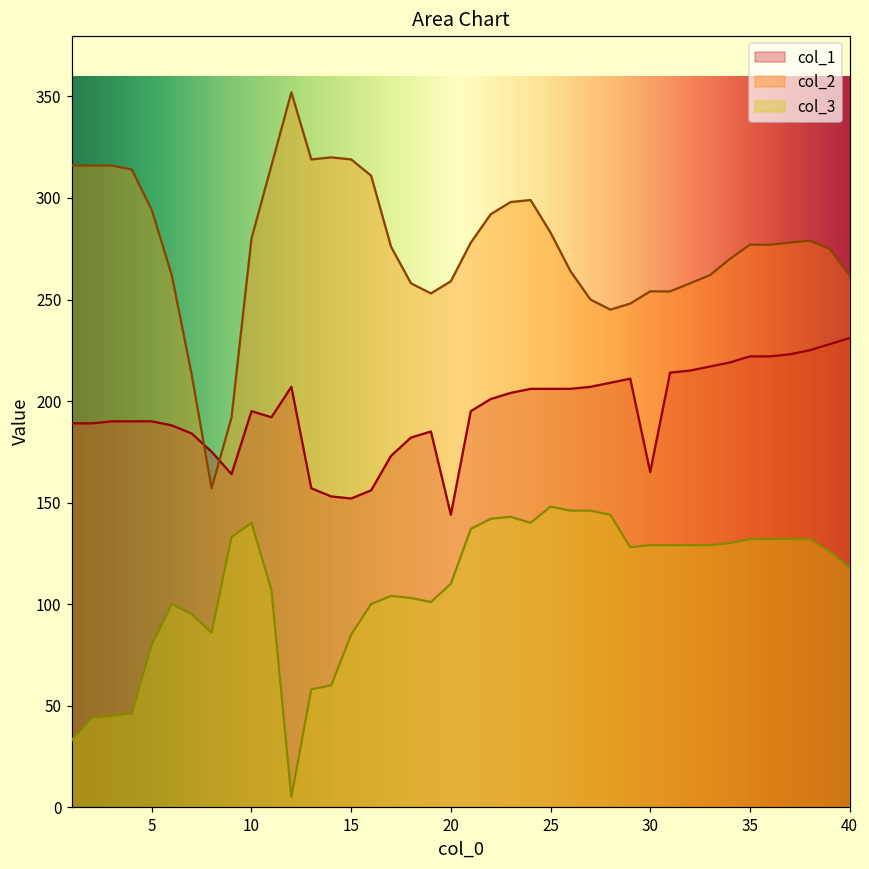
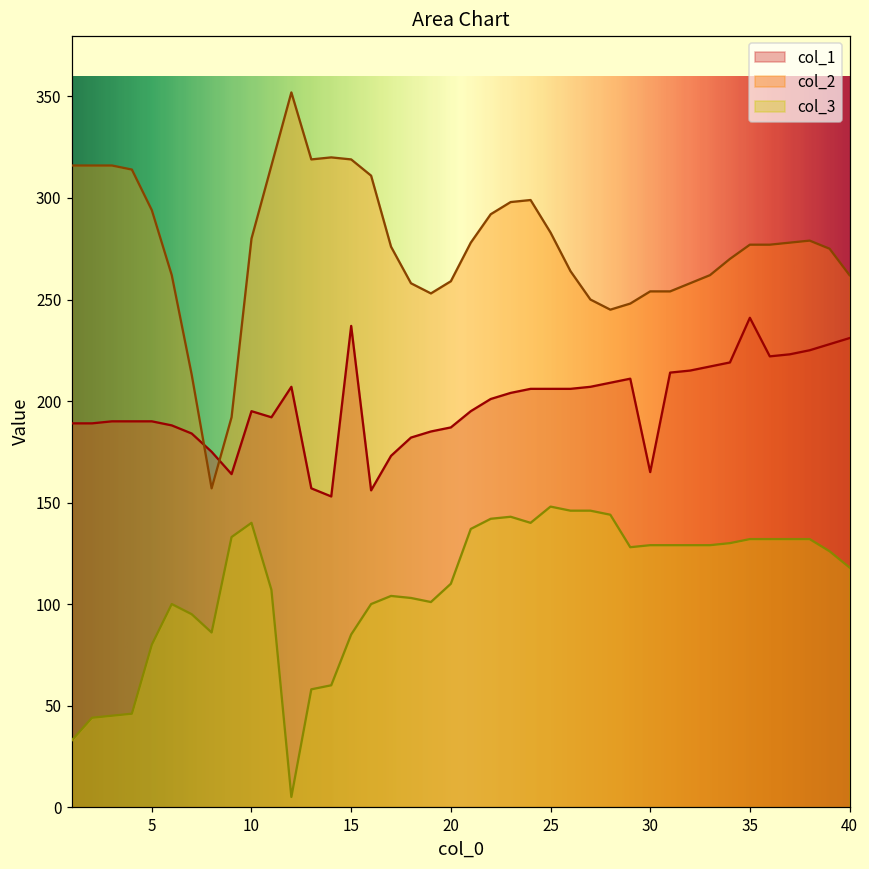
col_1, 15: 152 -> 237
col_1, 20: 144 -> 187
col_1, 35: 222 -> 241
